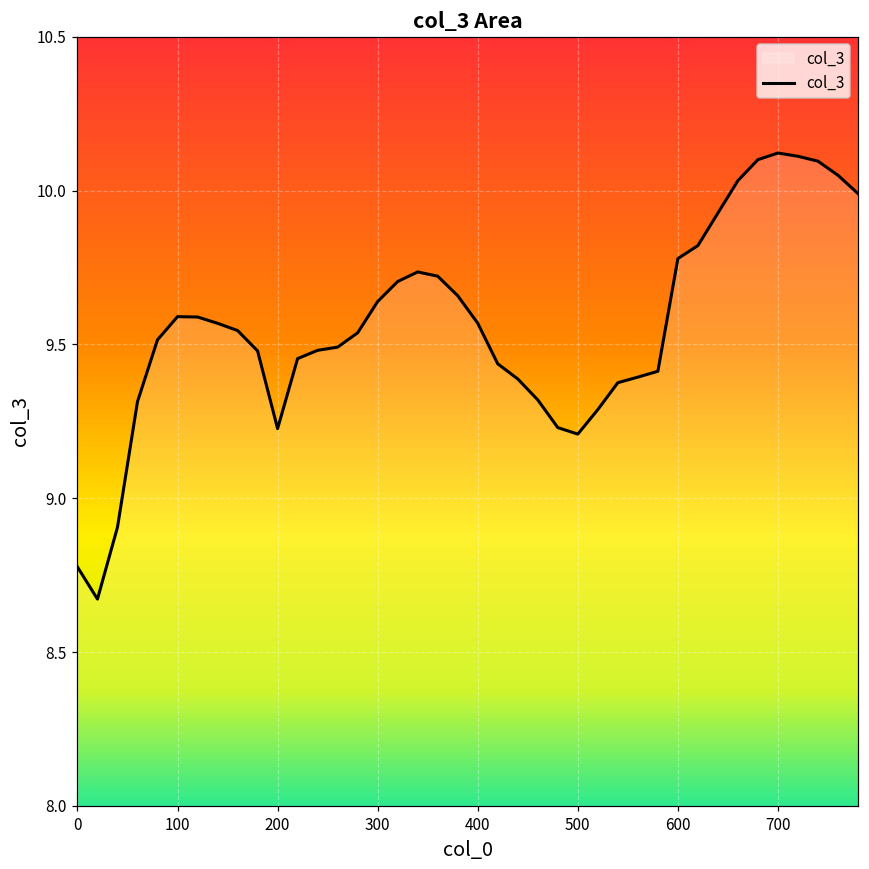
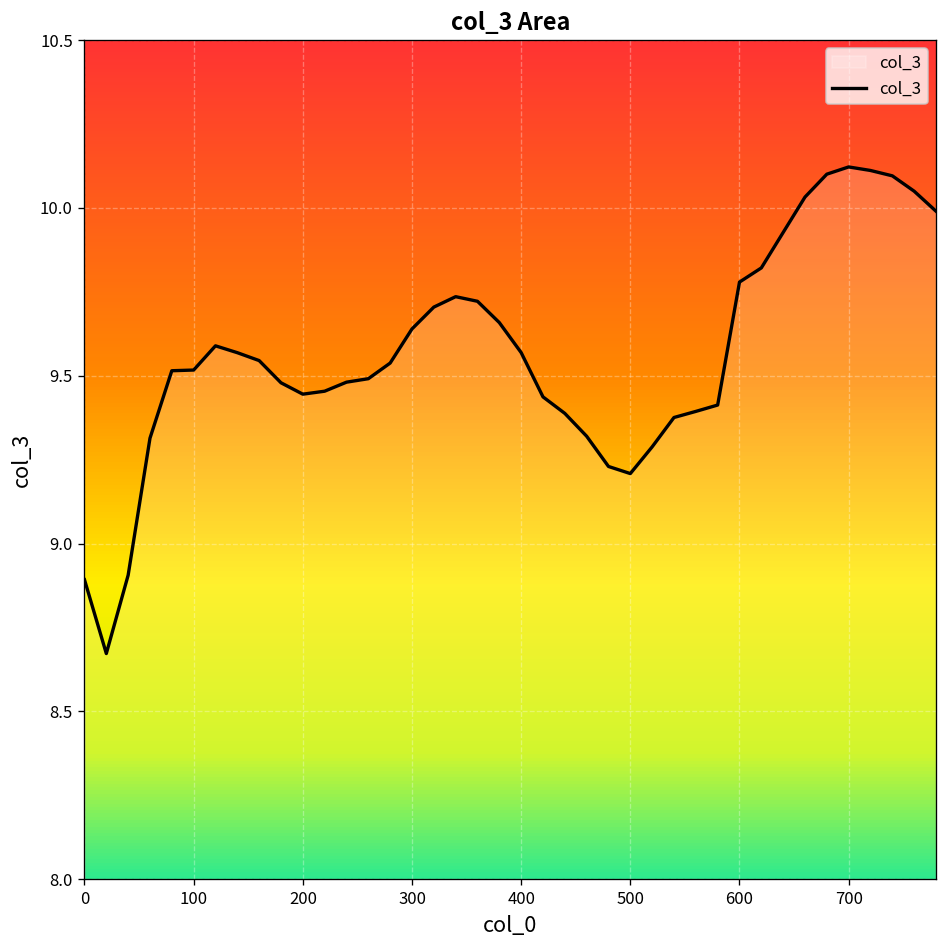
0: 8.78 -> 8.89
100: 9.59 -> 9.52
200: 9.23 -> 9.44
